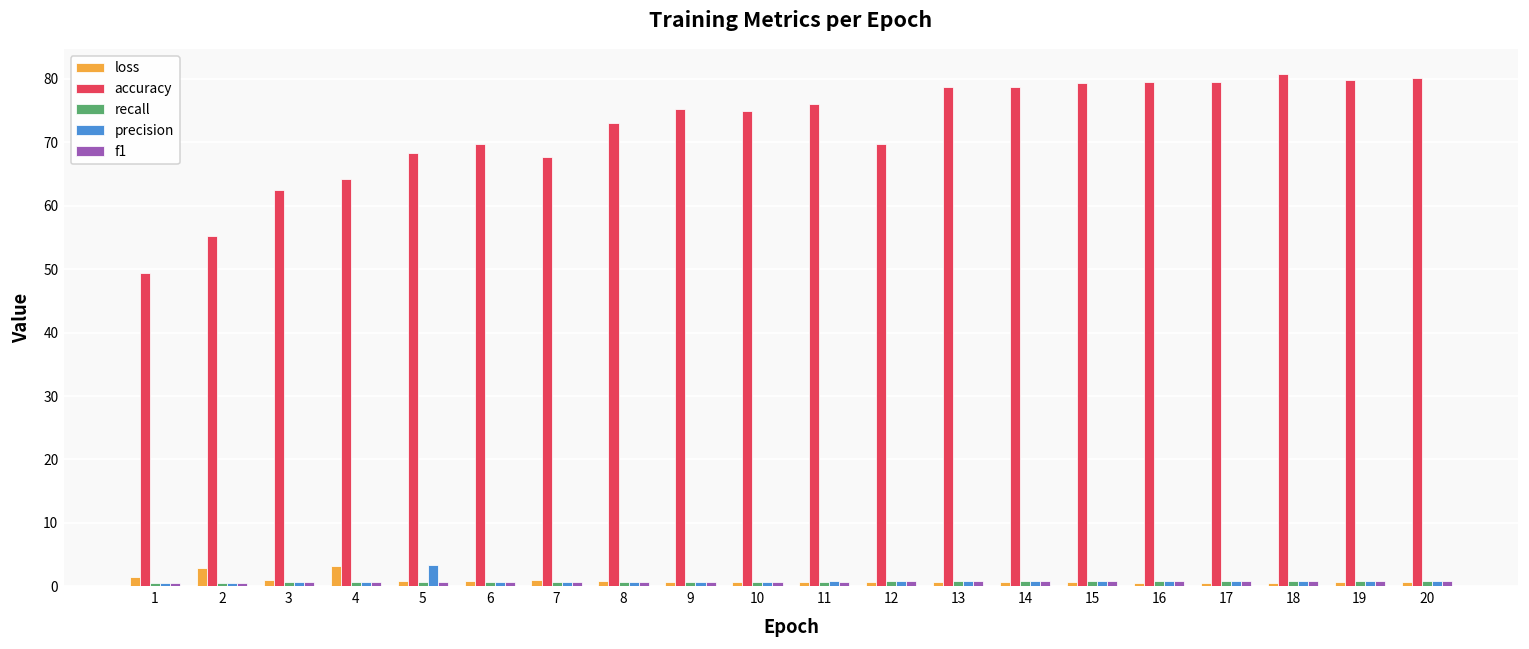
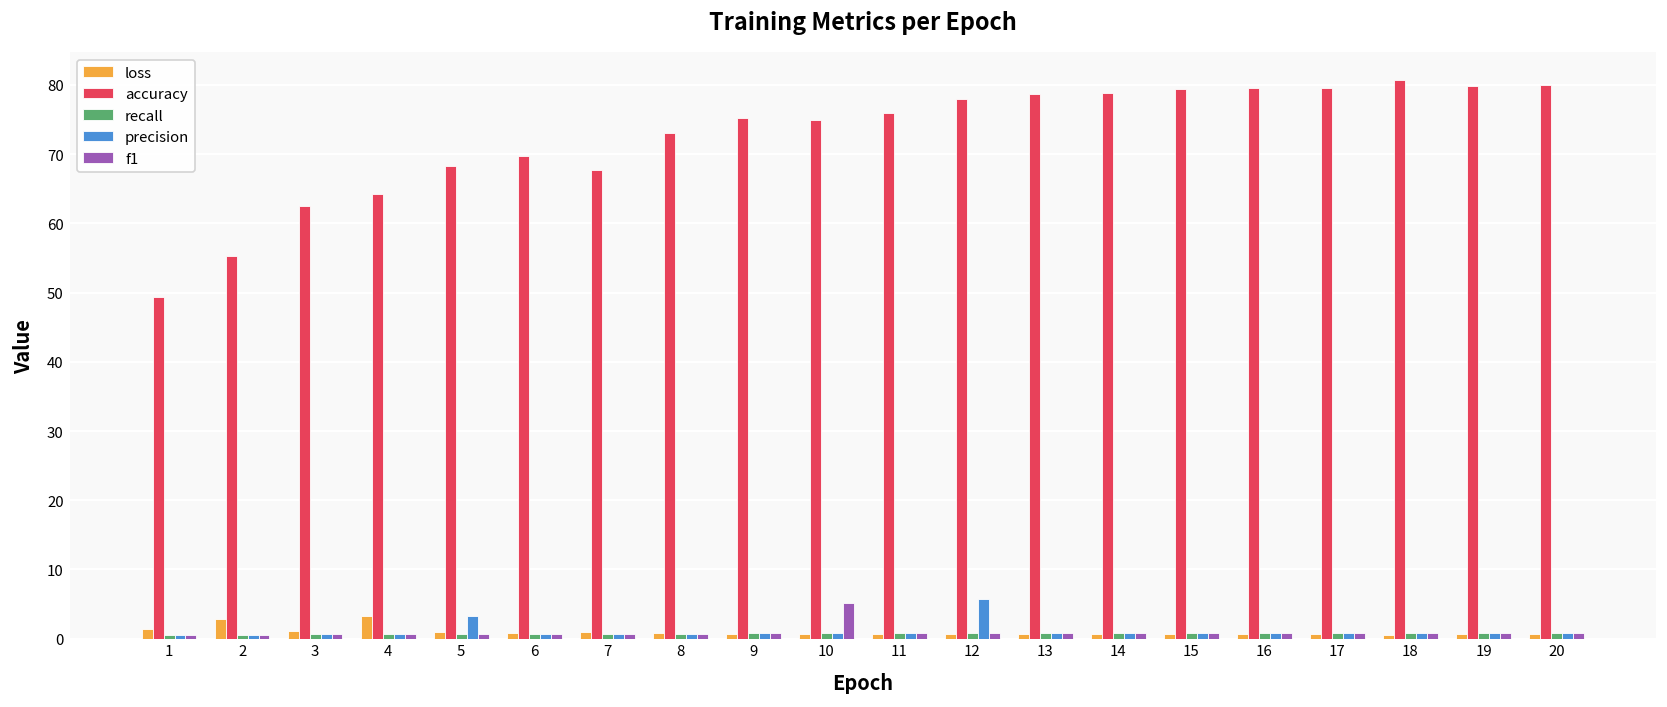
f1, 10: 1 -> 5
accuracy, 12: 70 -> 78
precision, 12: 1 -> 6
